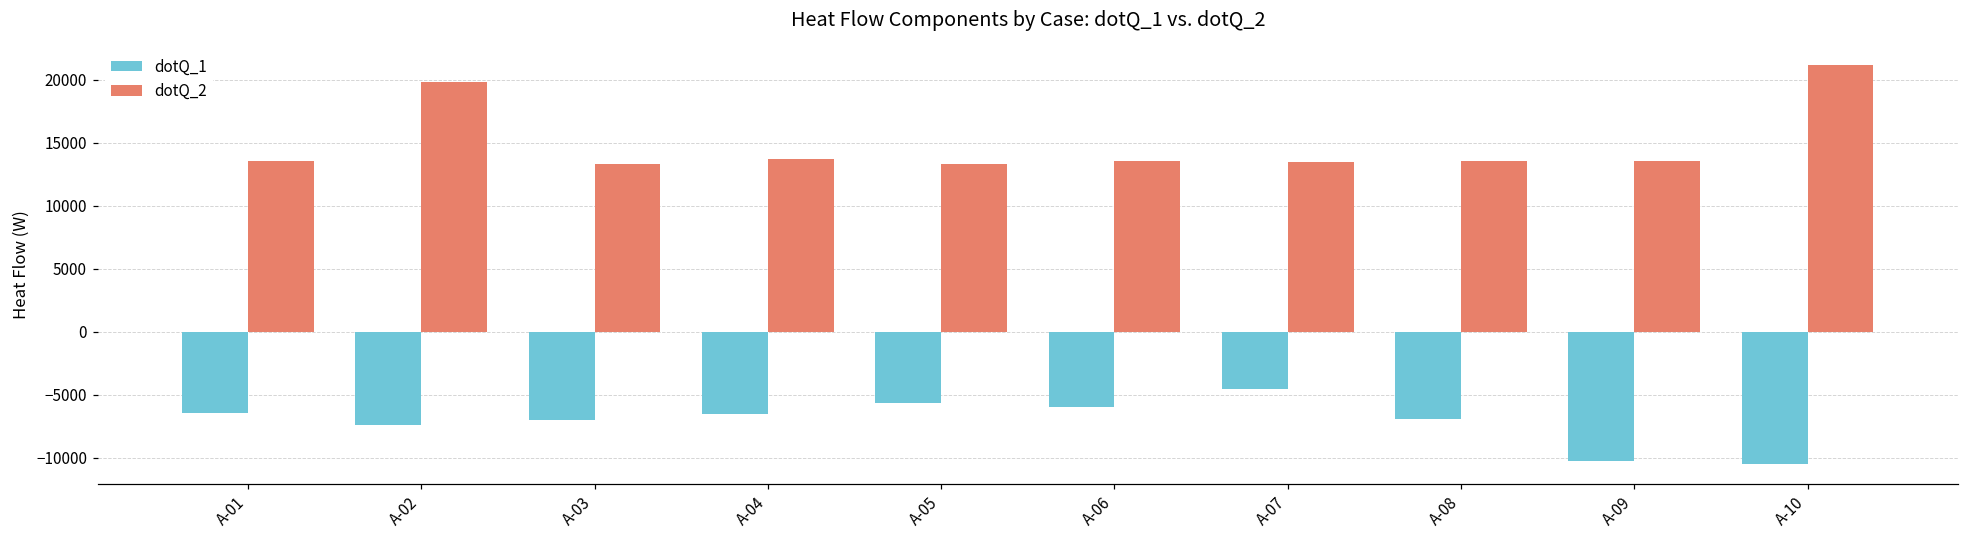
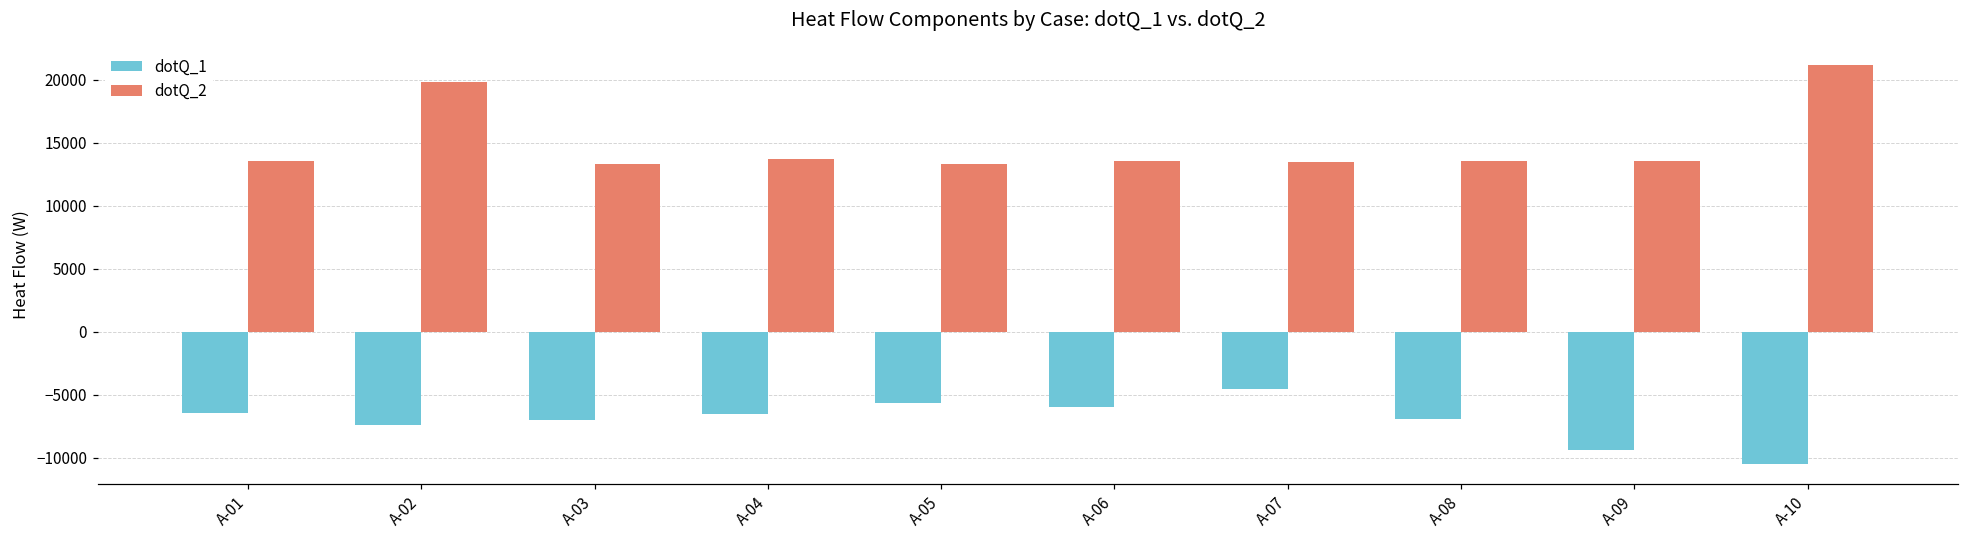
dotQ_1, A-09: -10300 -> -9400
